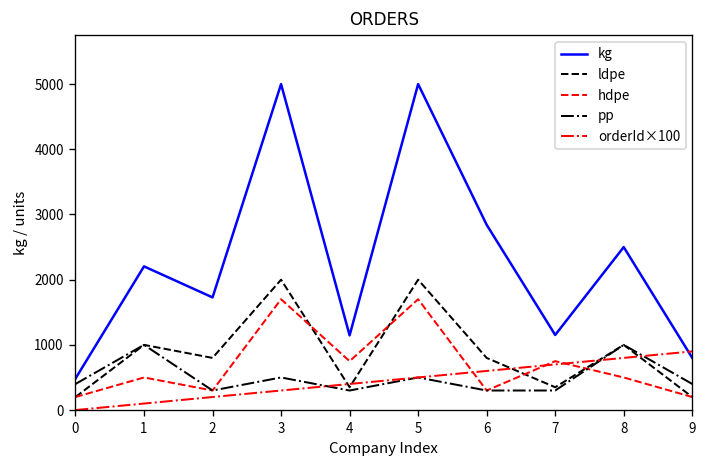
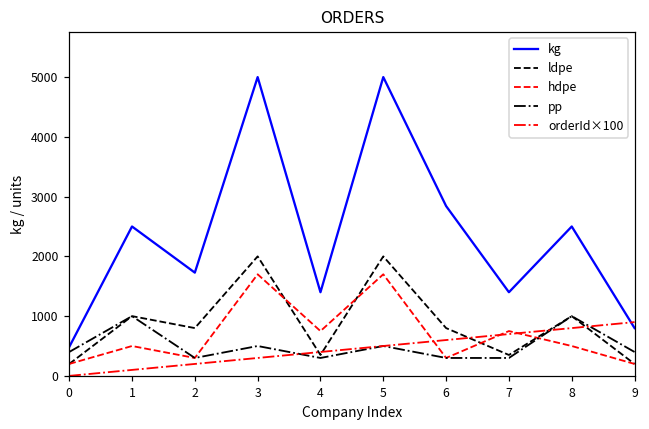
kg, 1: 2200 -> 2500
kg, 4: 1100 -> 1400
kg, 7: 1200 -> 1400
